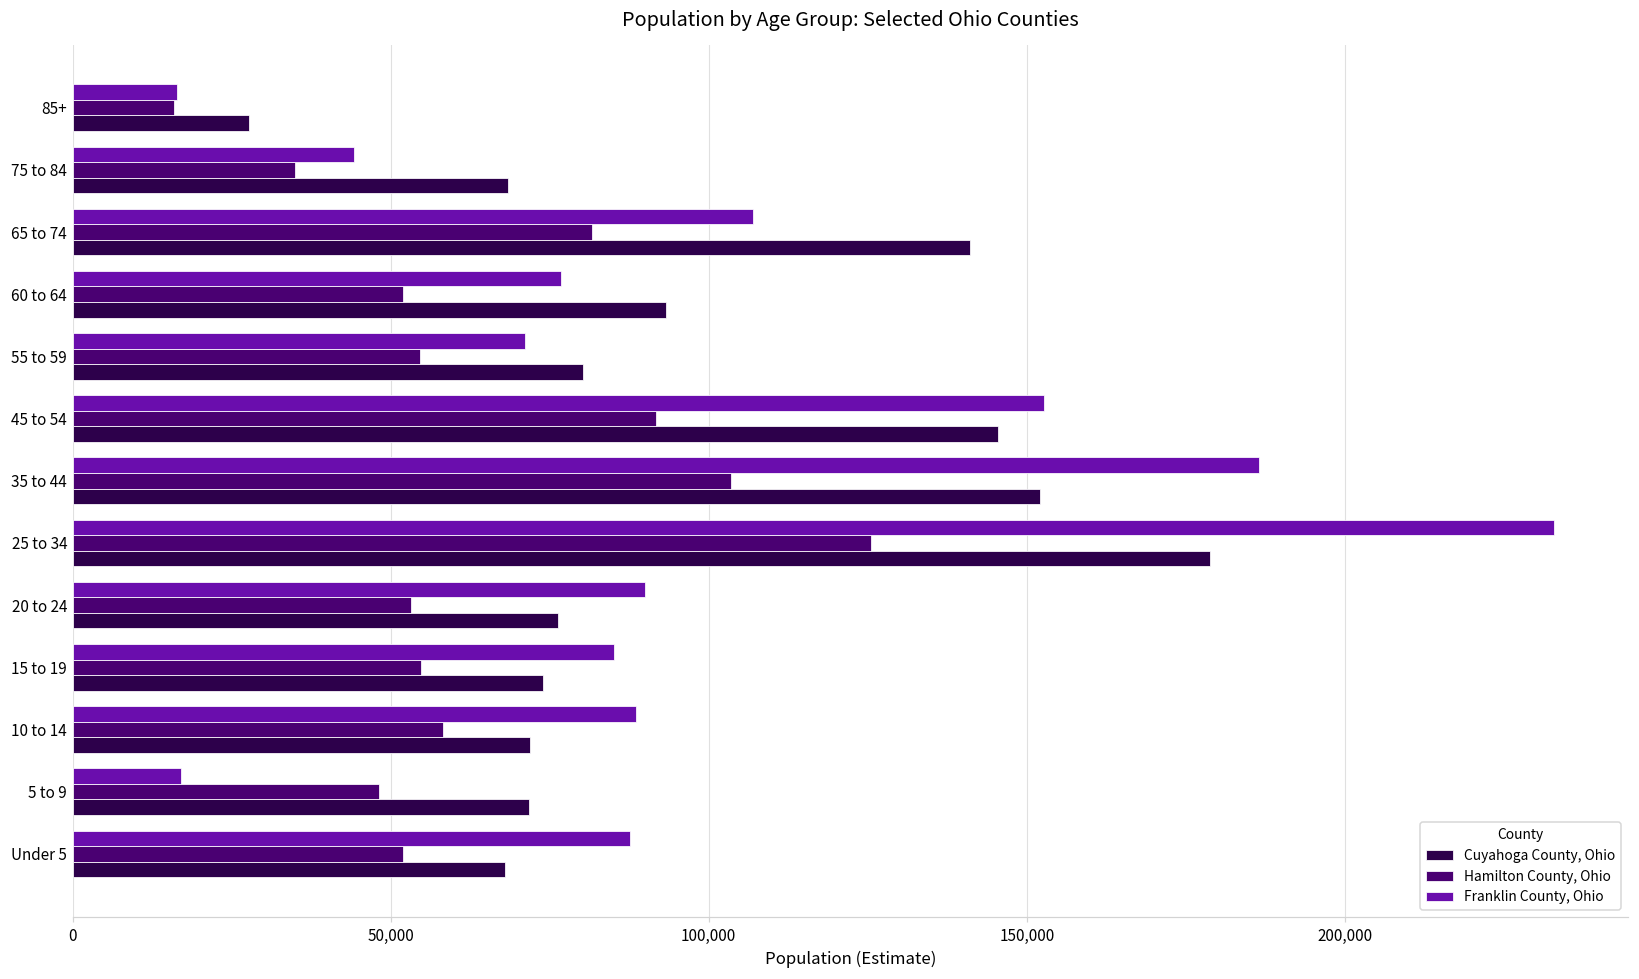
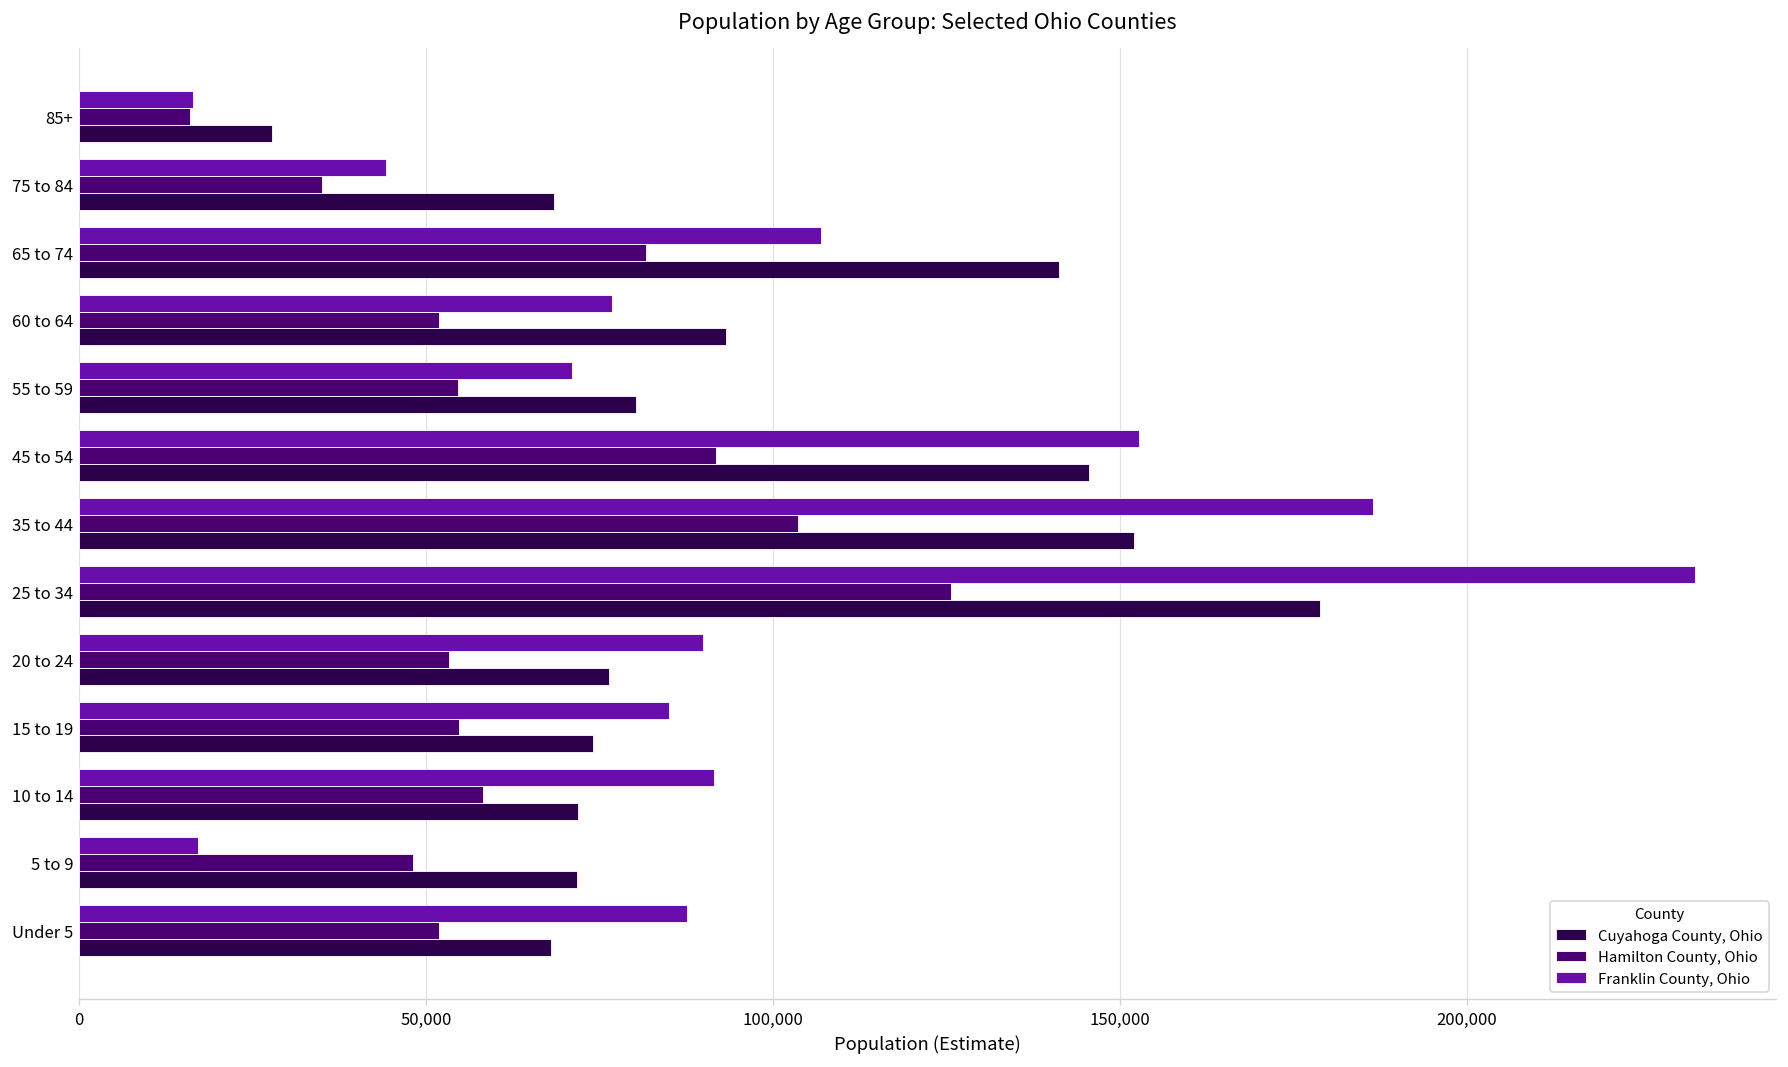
Franklin County, Ohio, 10 to 14: 89,000 -> 91,000
